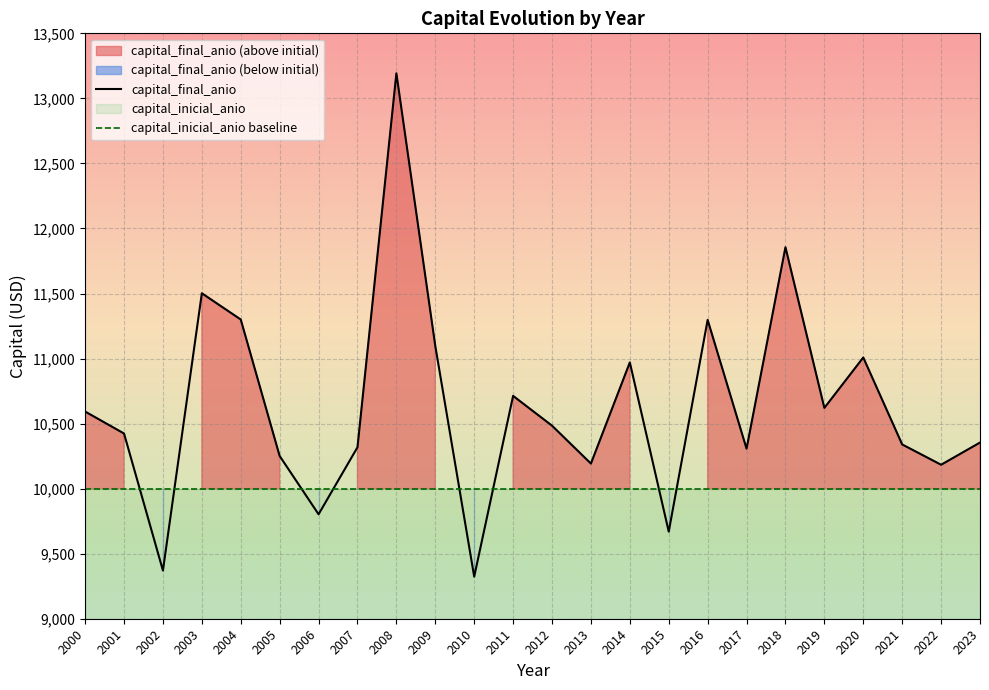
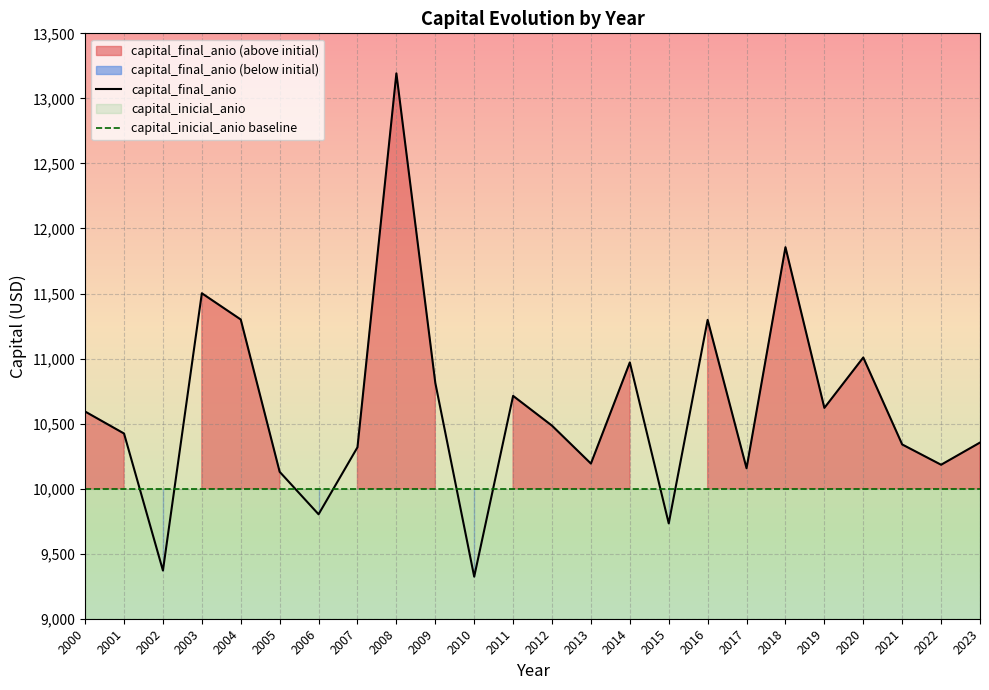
capital_final_anio, 2005: 10,250 -> 10,130
capital_final_anio, 2009: 11,100 -> 10,810
capital_final_anio, 2015: 9,670 -> 9,730
capital_final_anio, 2017: 10,310 -> 10,160
